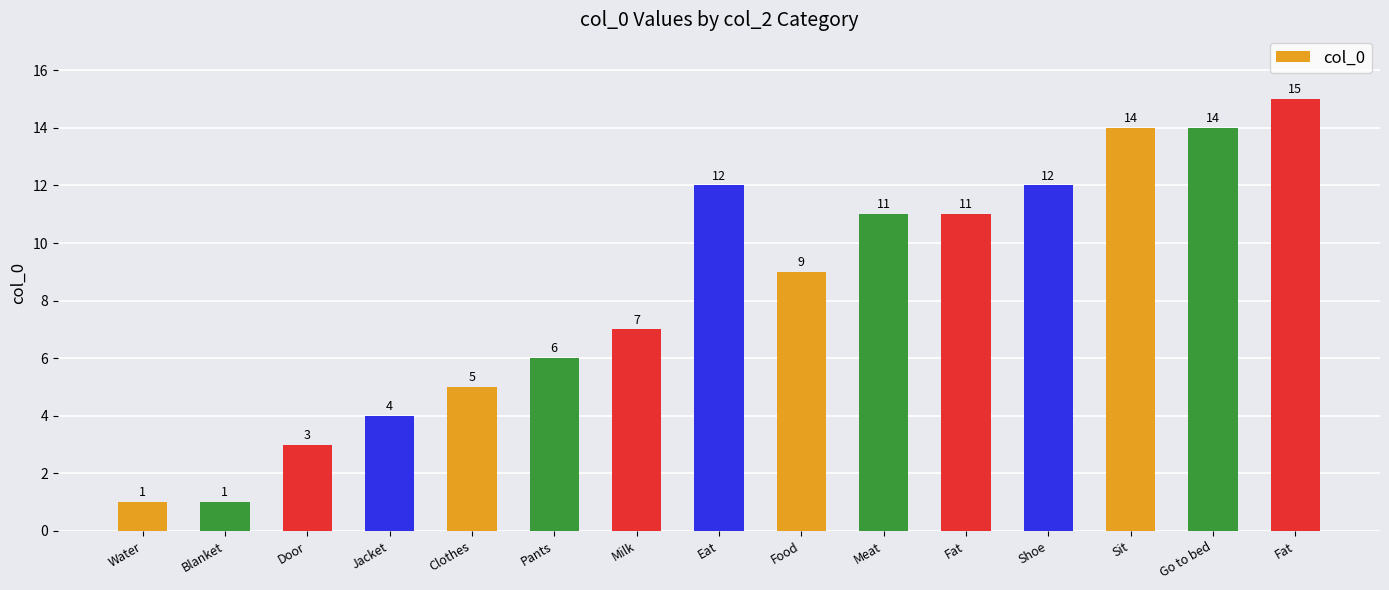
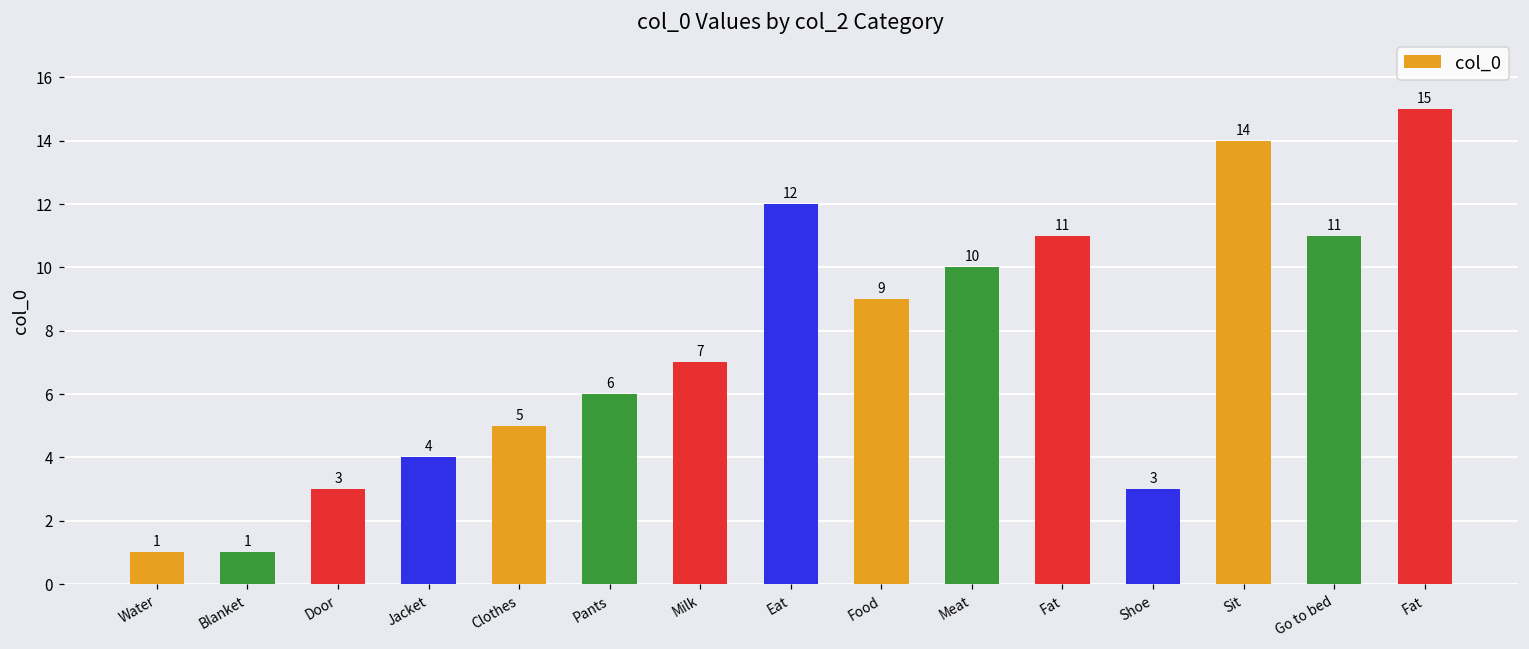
Meat: 11 -> 10
Shoe: 12 -> 3
Go to bed: 14 -> 11
